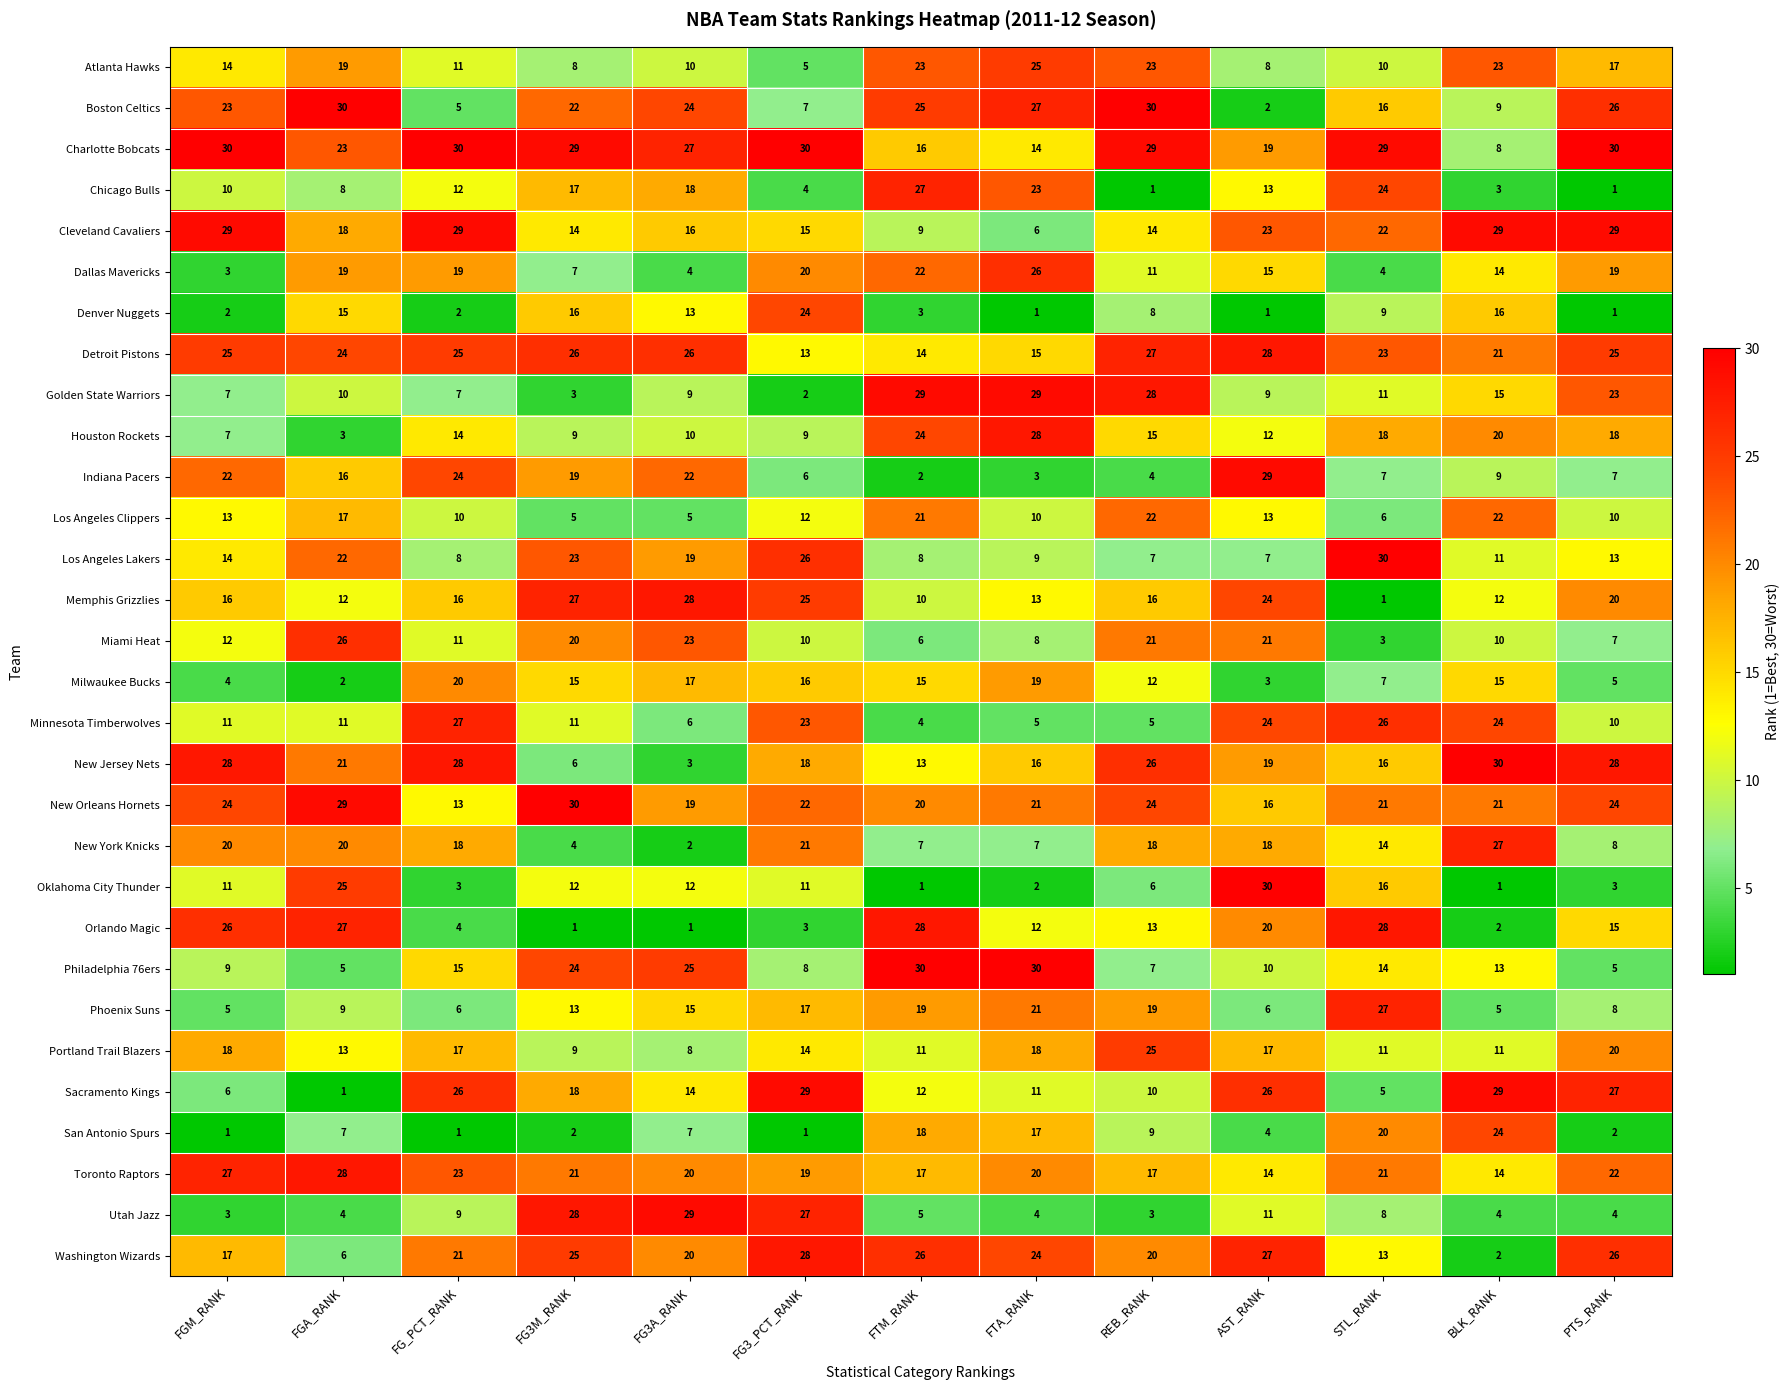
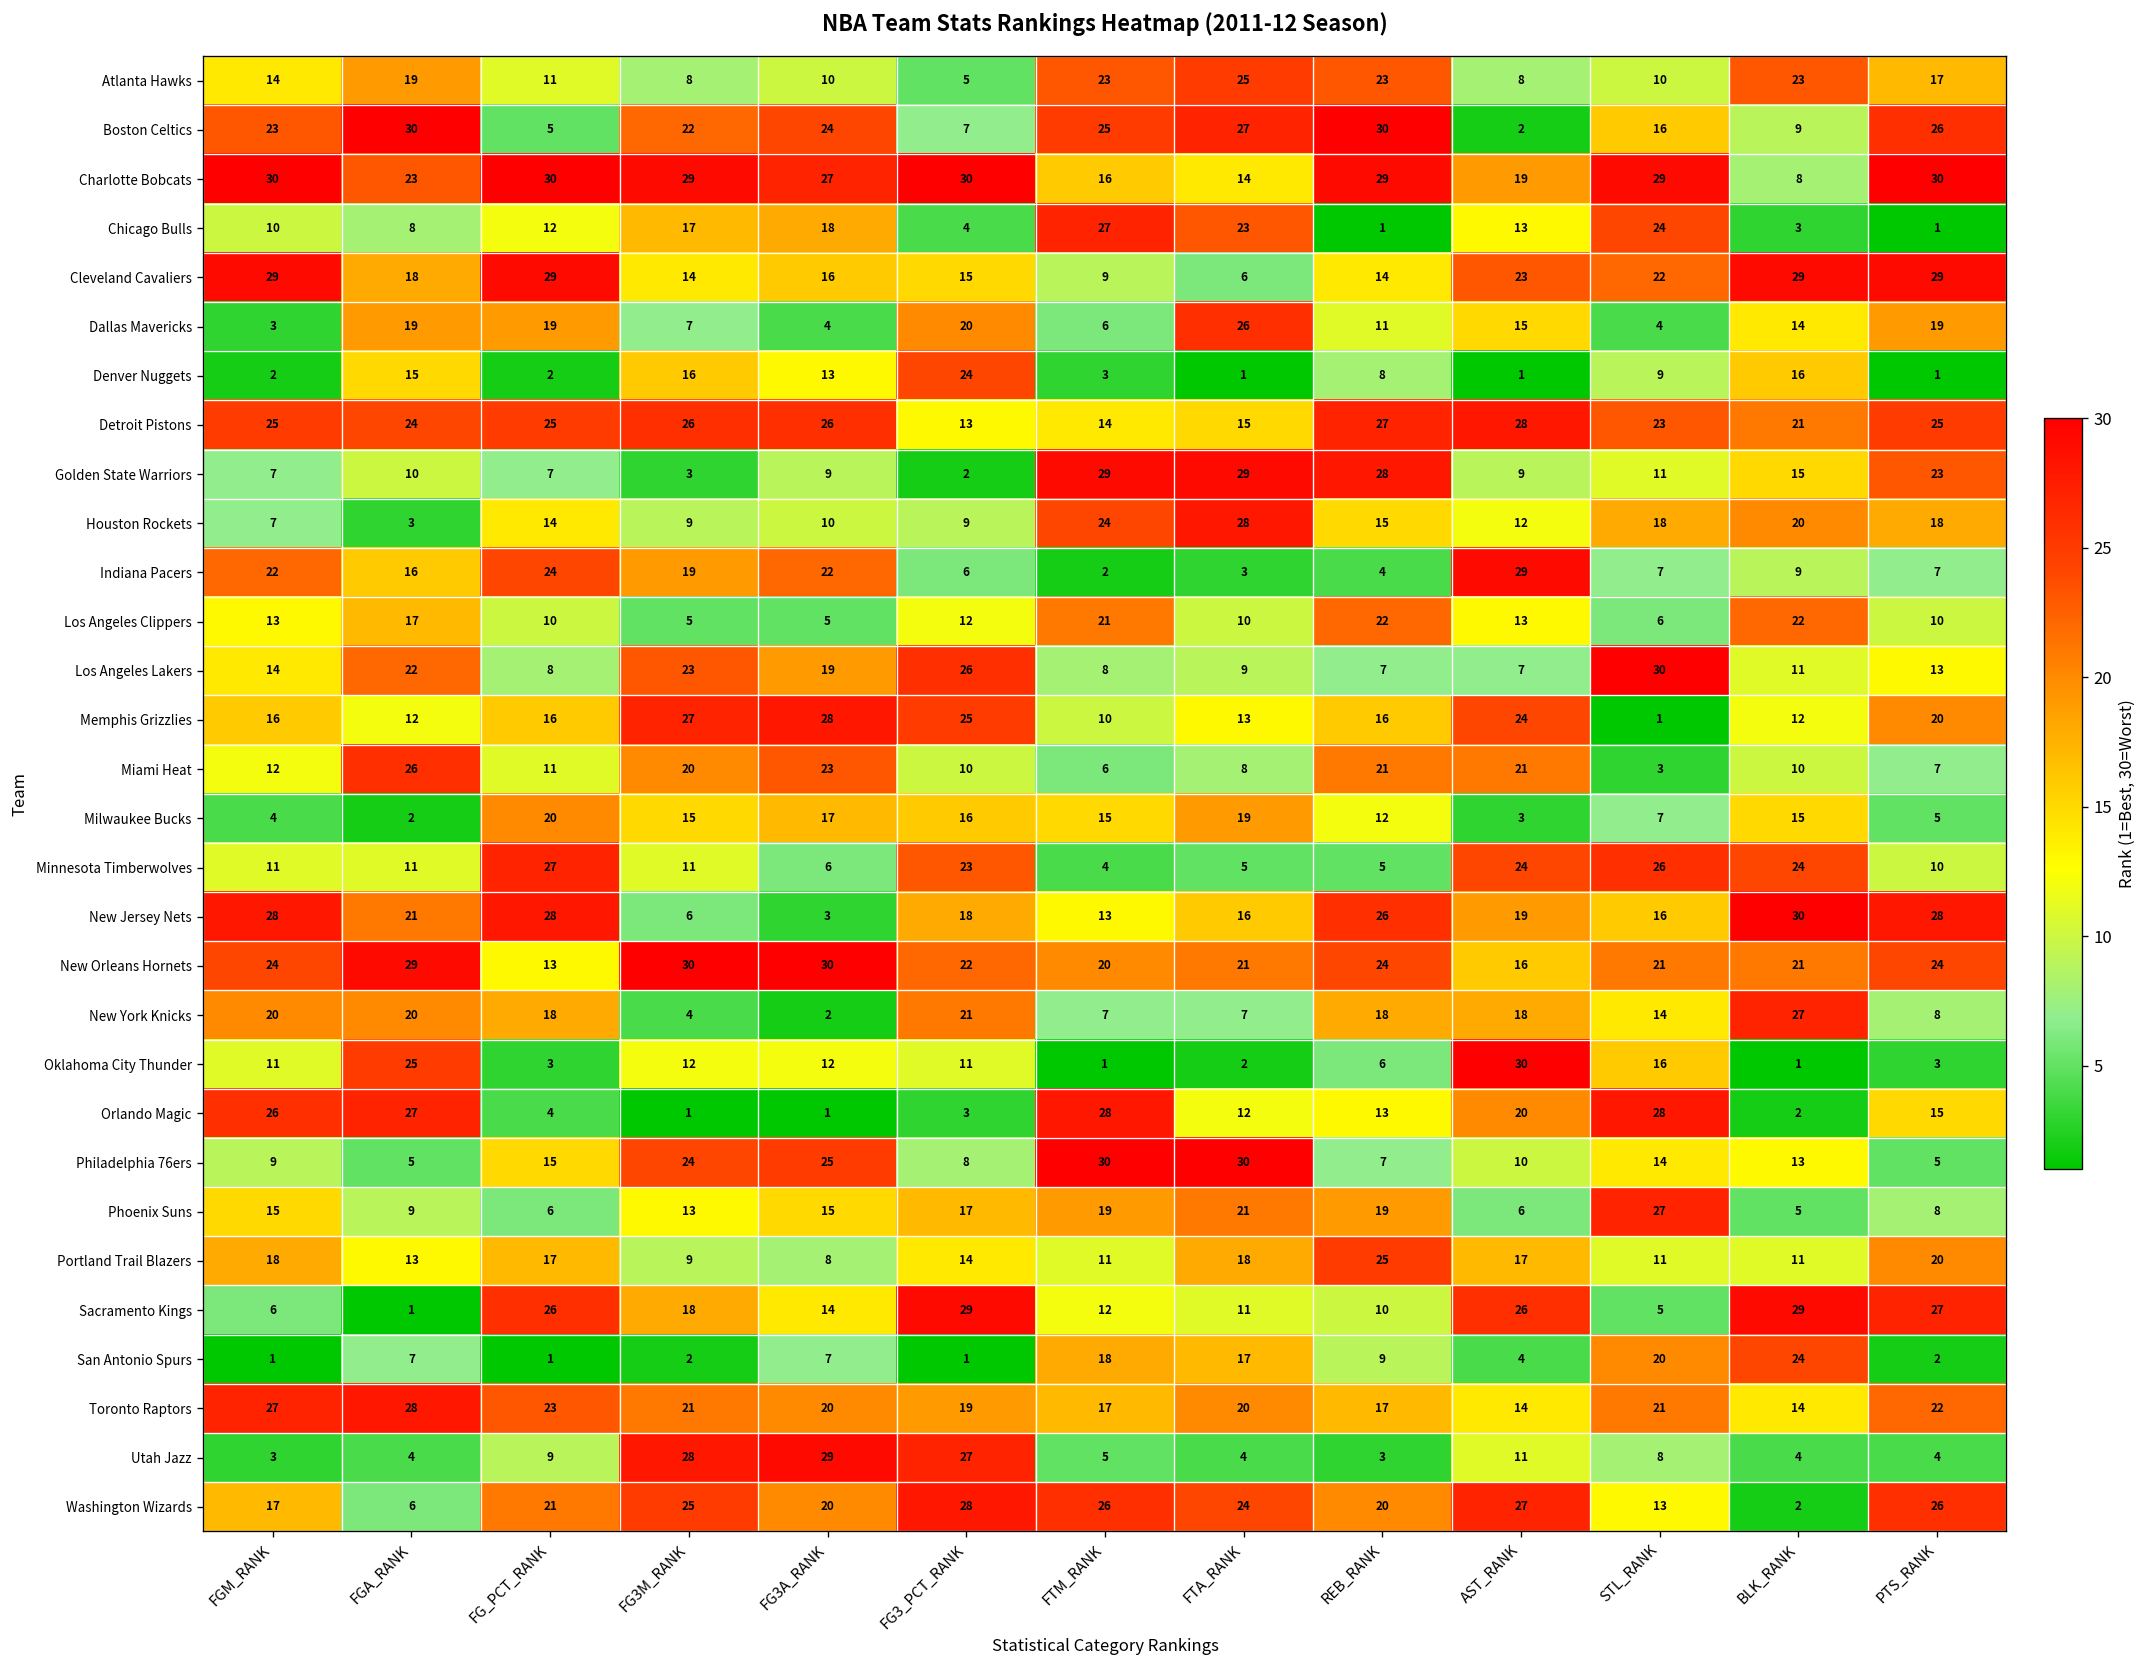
Dallas Mavericks, FTM_RANK: 22 -> 6
New Orleans Hornets, FG3A_RANK: 19 -> 30
Phoenix Suns, FGM_RANK: 5 -> 15
